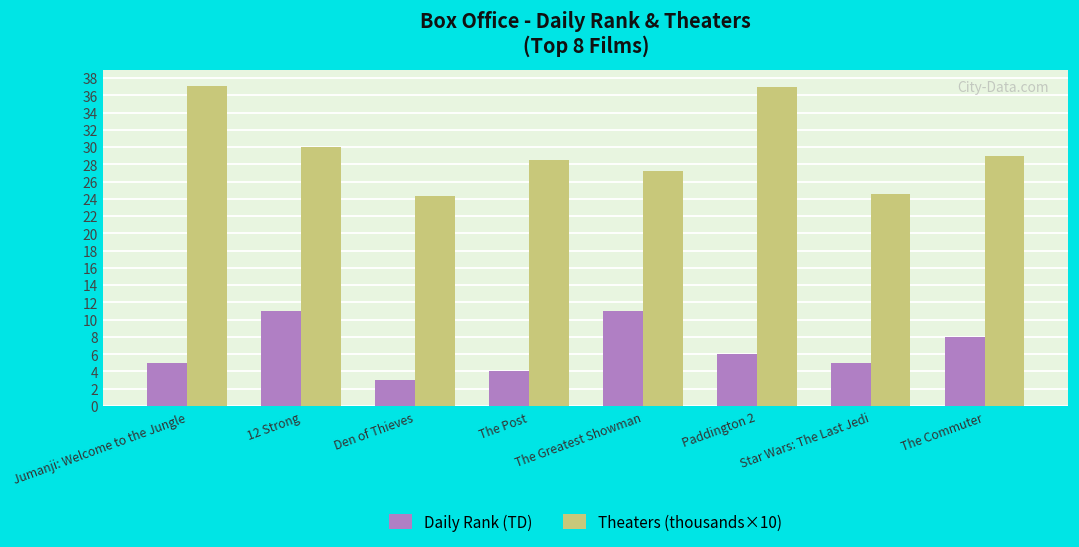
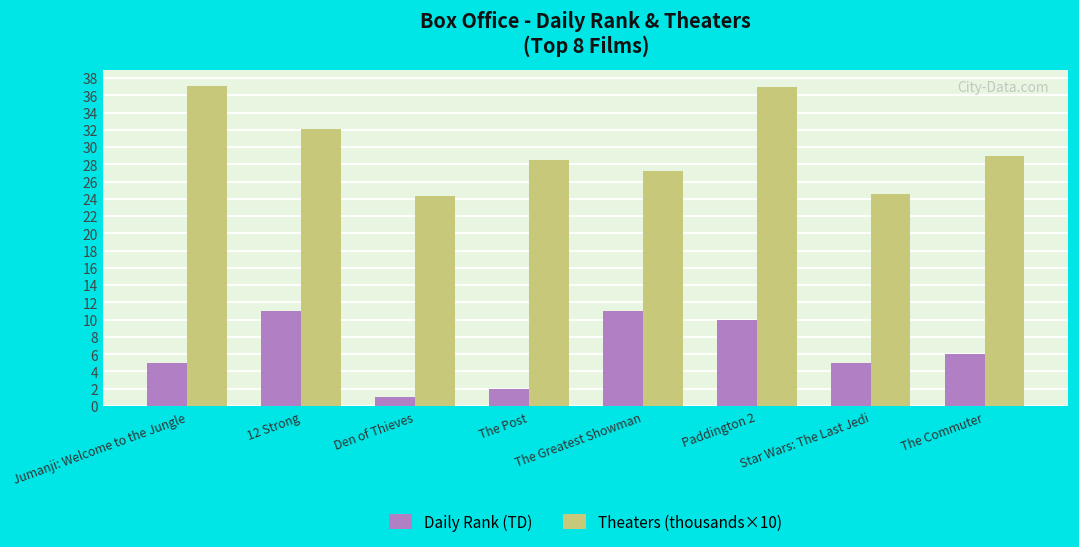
Theaters (thousands×10), 12 Strong: 30 -> 32
Daily Rank (TD), Den of Thieves: 3 -> 1
Daily Rank (TD), The Post: 4 -> 2
Daily Rank (TD), Paddington 2: 6 -> 10
Daily Rank (TD), The Commuter: 8 -> 6
